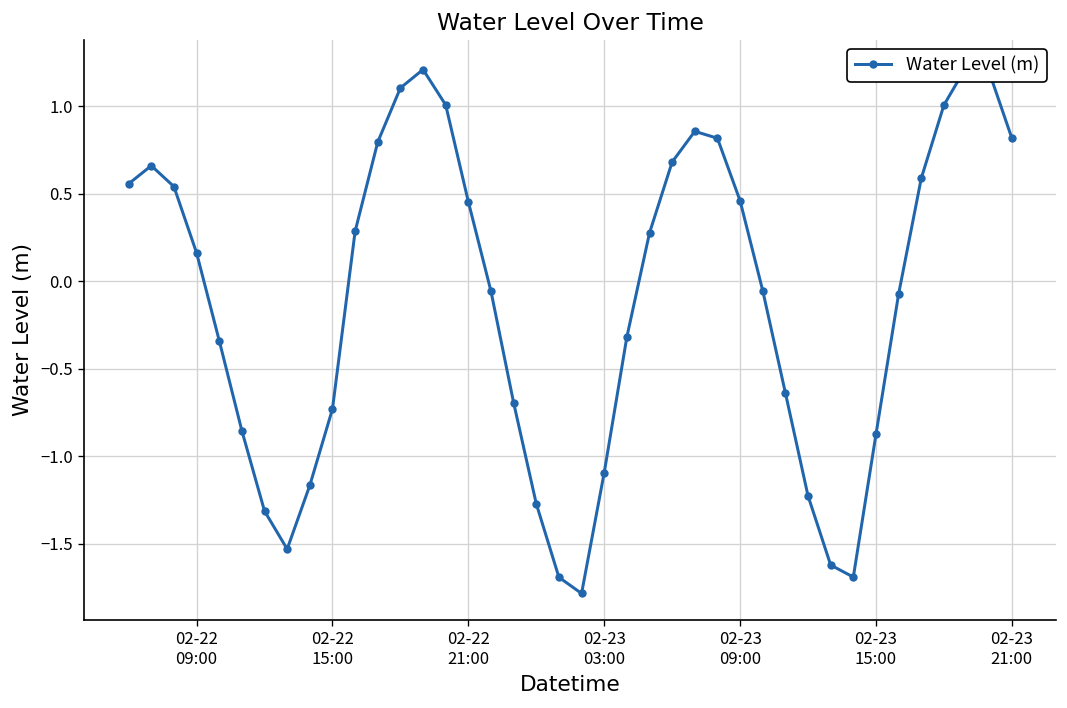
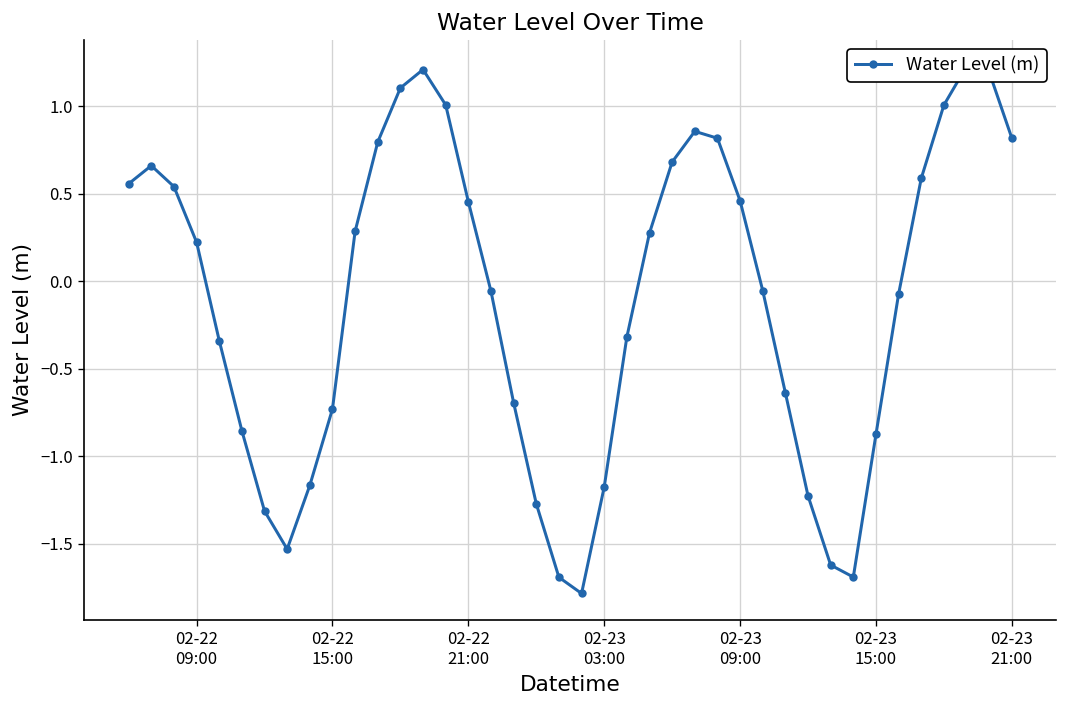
02-22 09:00: 0.16 -> 0.22
02-23 03:00: -1.09 -> -1.18
